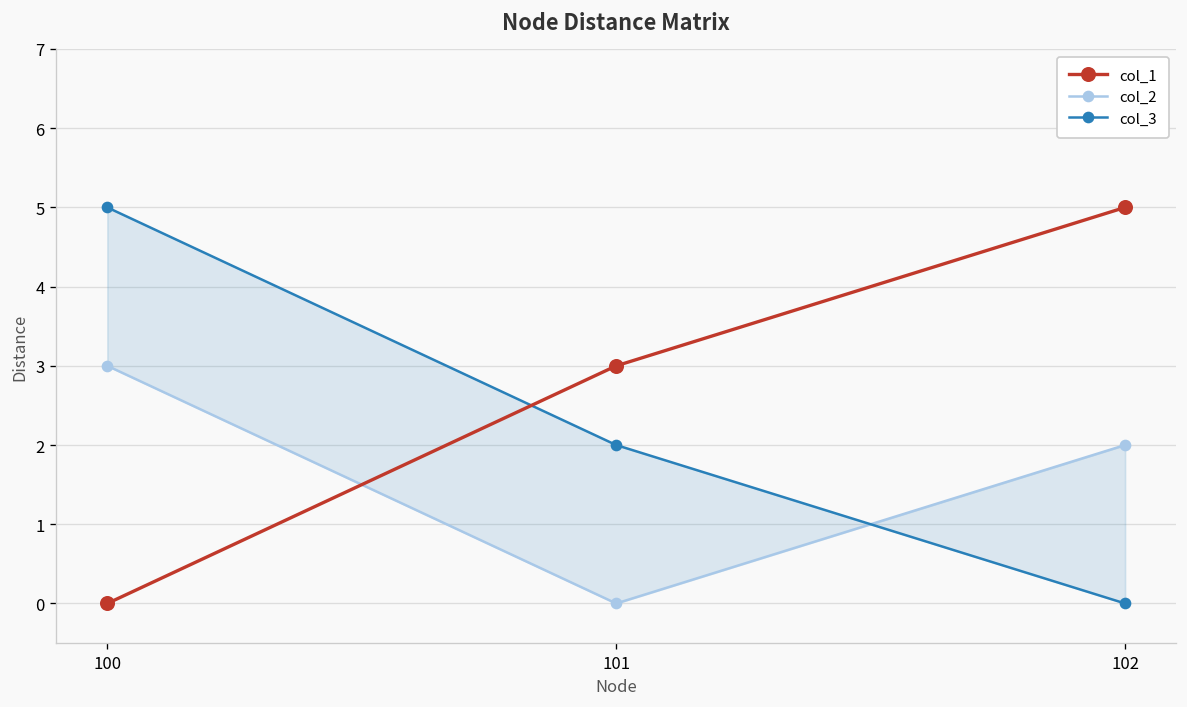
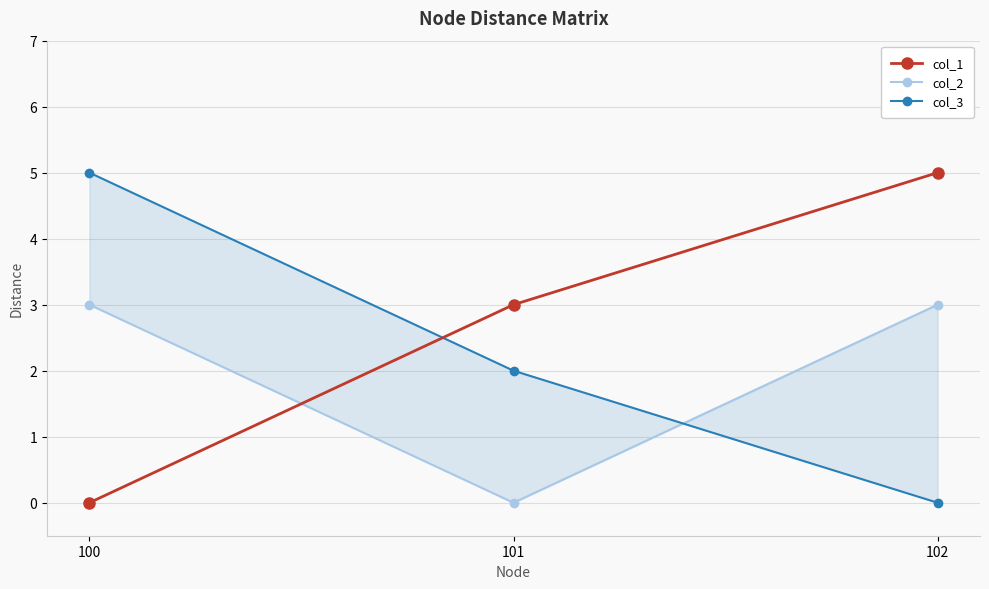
col_2, 102: 2 -> 3
